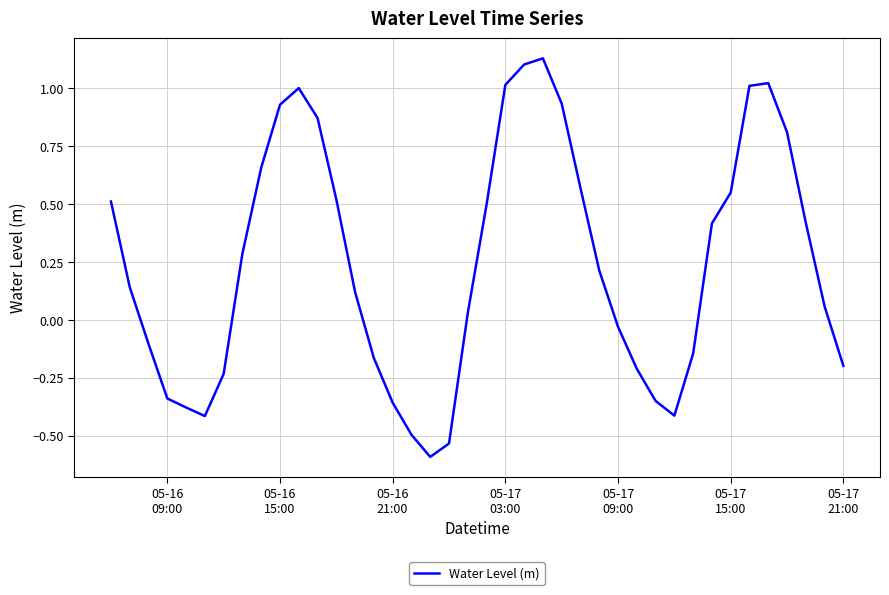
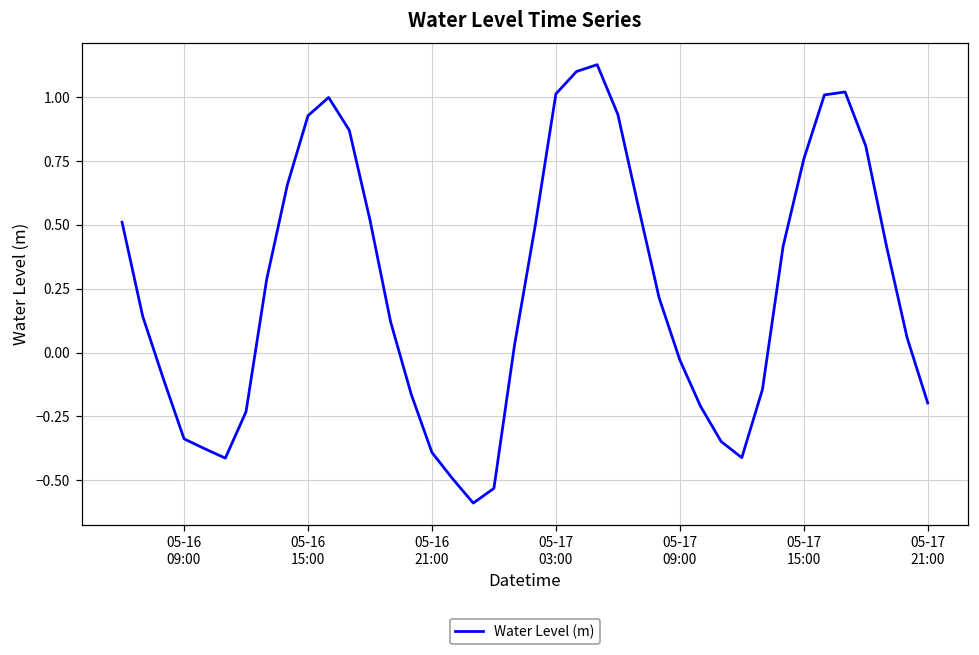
05-16 21:00: -0.36 -> -0.39
05-17 15:00: 0.55 -> 0.76
